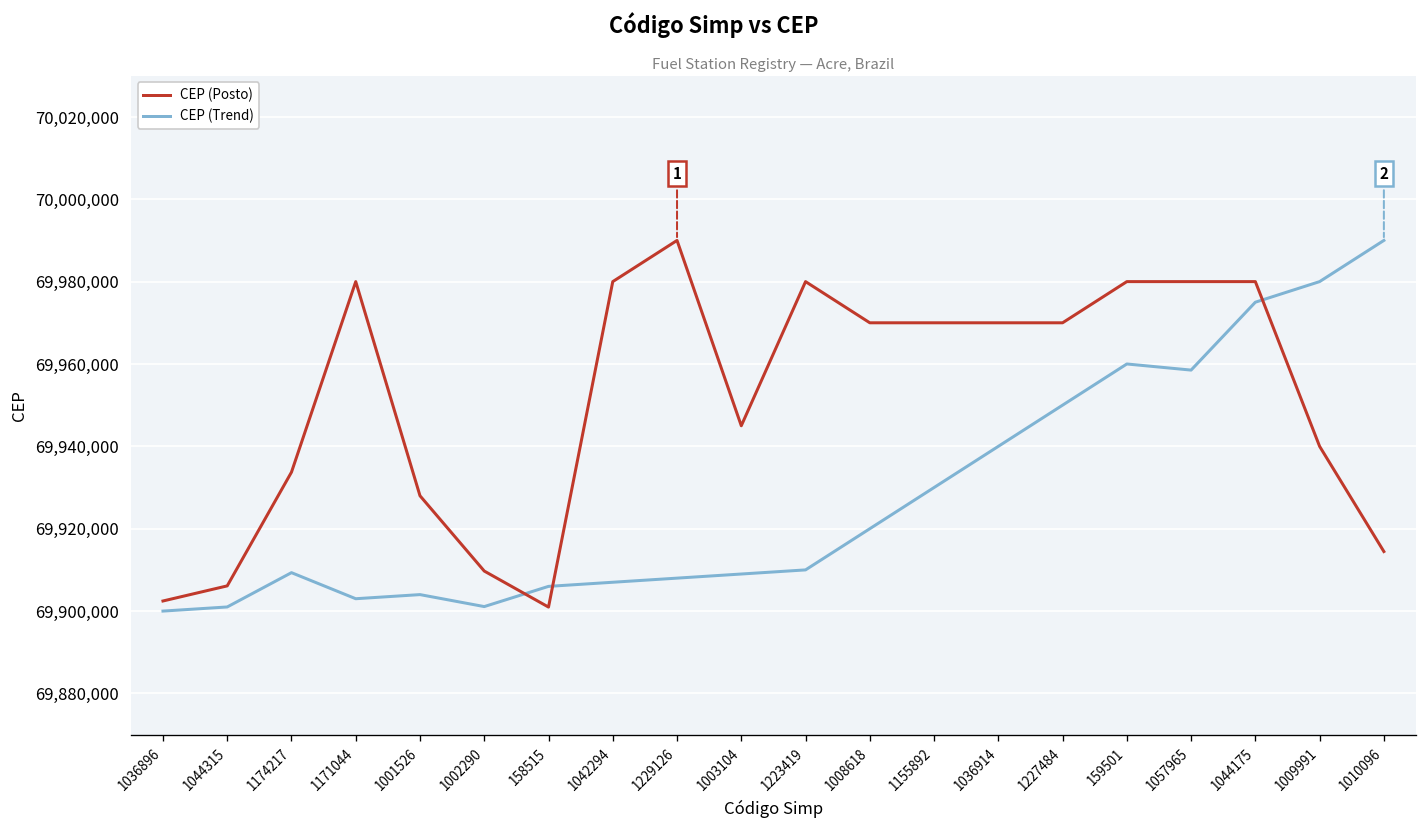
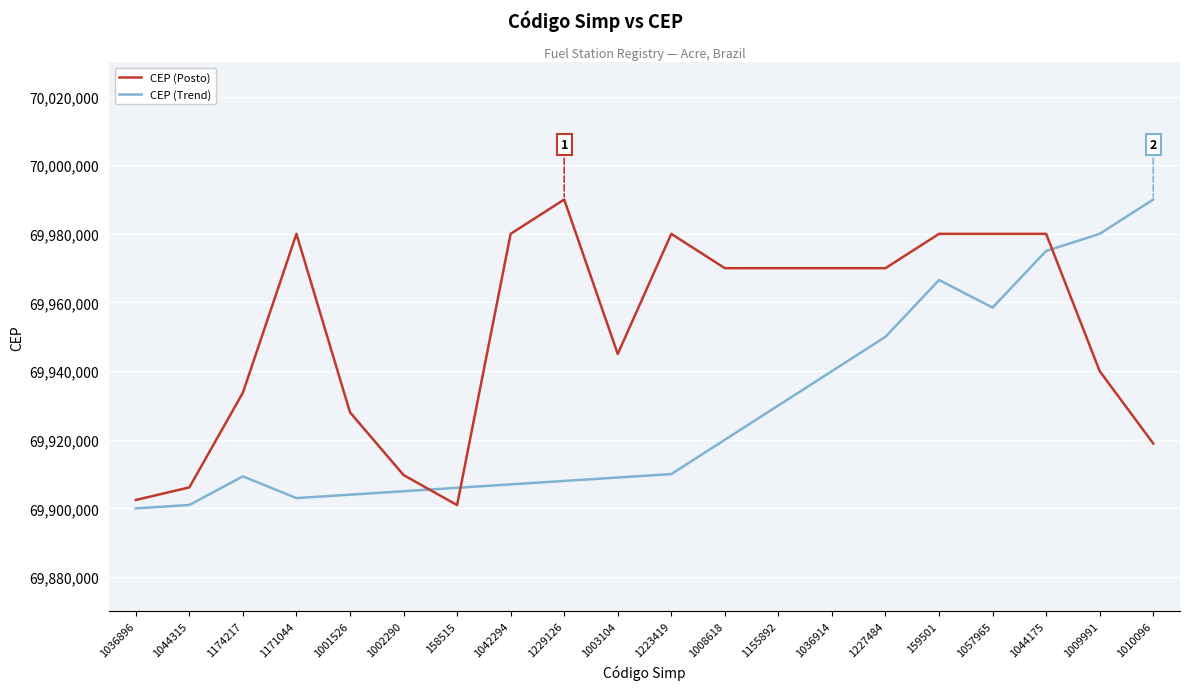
CEP (Trend), 1002290: 69,901,000 -> 69,905,000
CEP (Trend), 159501: 69,960,000 -> 69,967,000
CEP (Posto), 1010096: 69,914,000 -> 69,919,000
